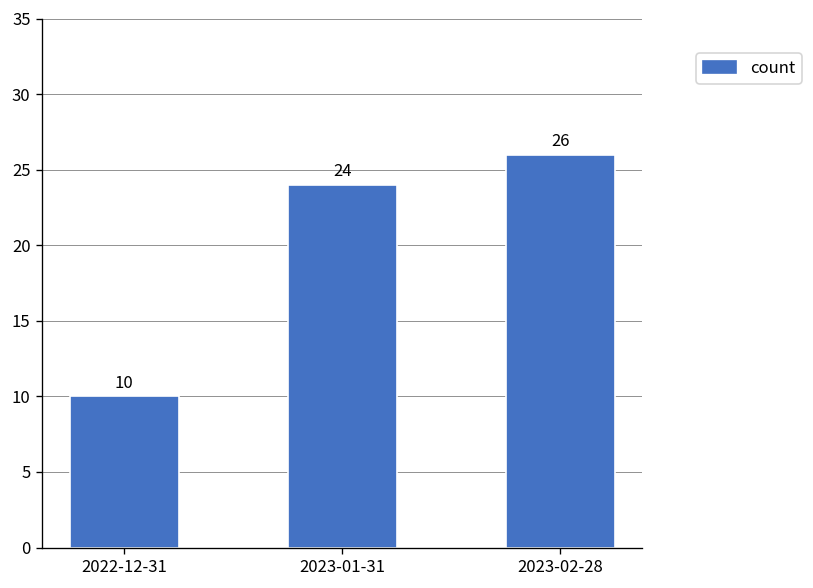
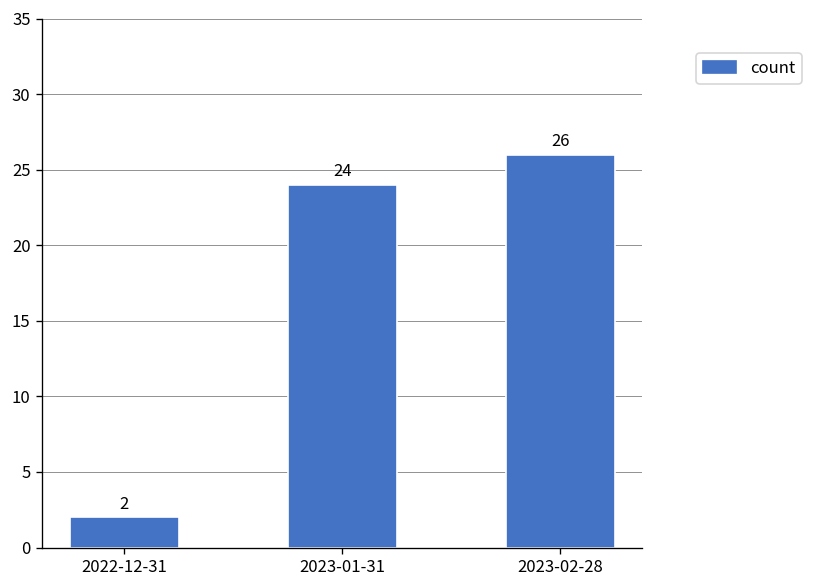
2022-12-31: 10 -> 2
